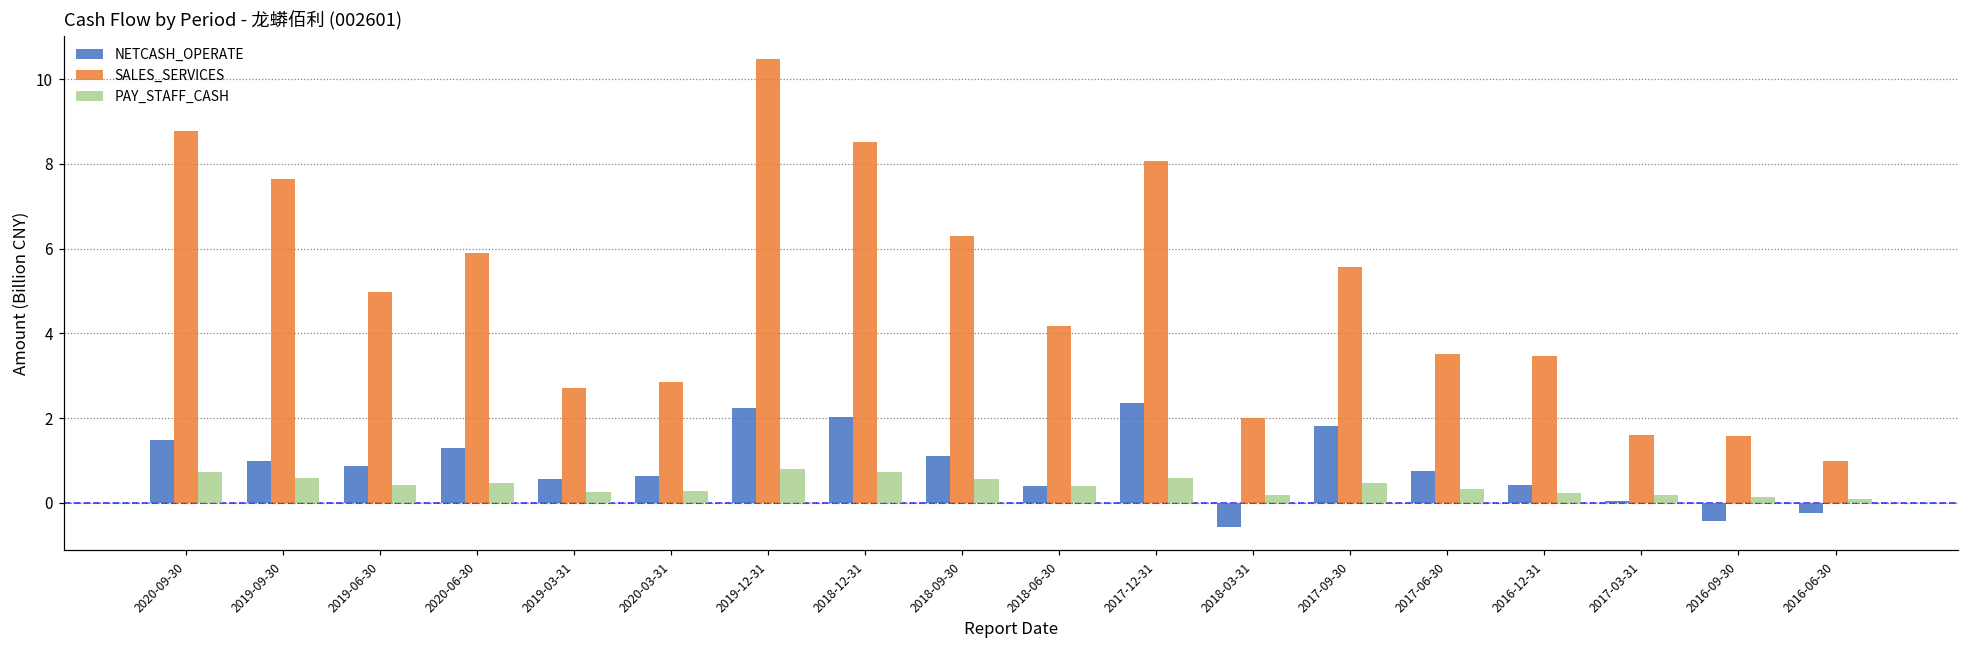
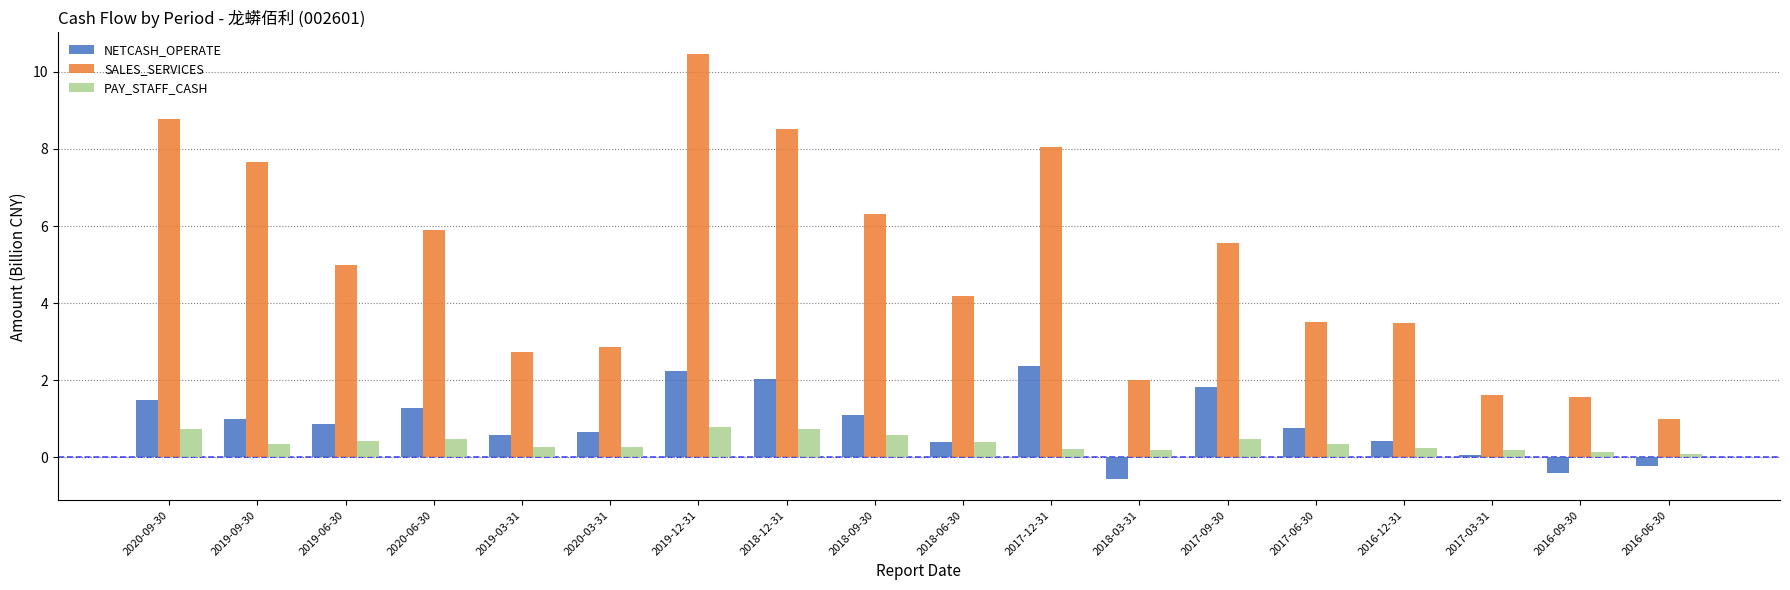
PAY_STAFF_CASH, 2019-09-30: 0.6 -> 0.3
PAY_STAFF_CASH, 2017-12-31: 0.6 -> 0.2
